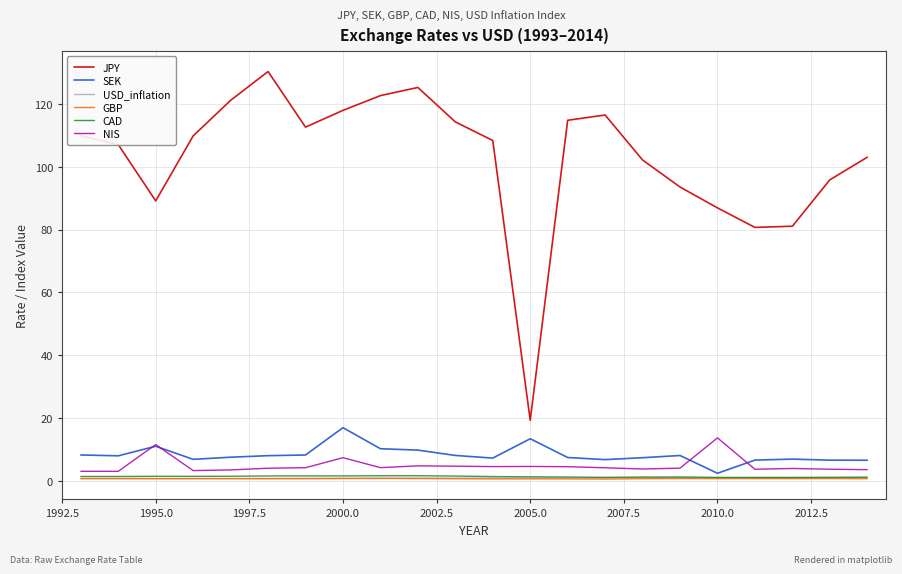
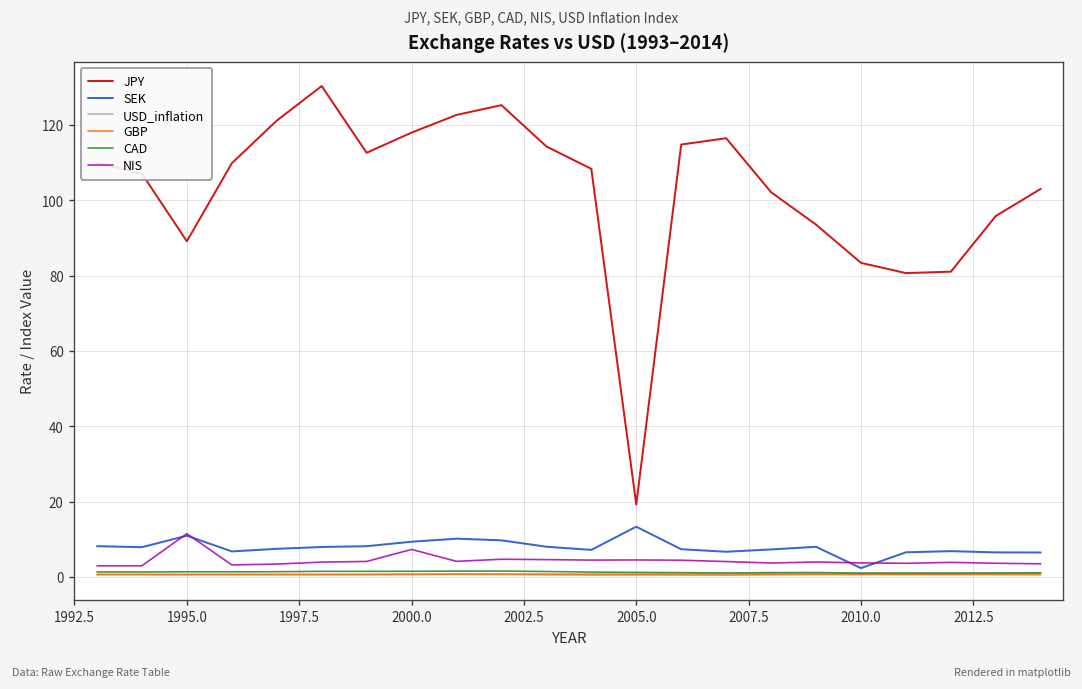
SEK, 2000.0: 17 -> 9
JPY, 2010.0: 87 -> 83
NIS, 2010.0: 14 -> 4
